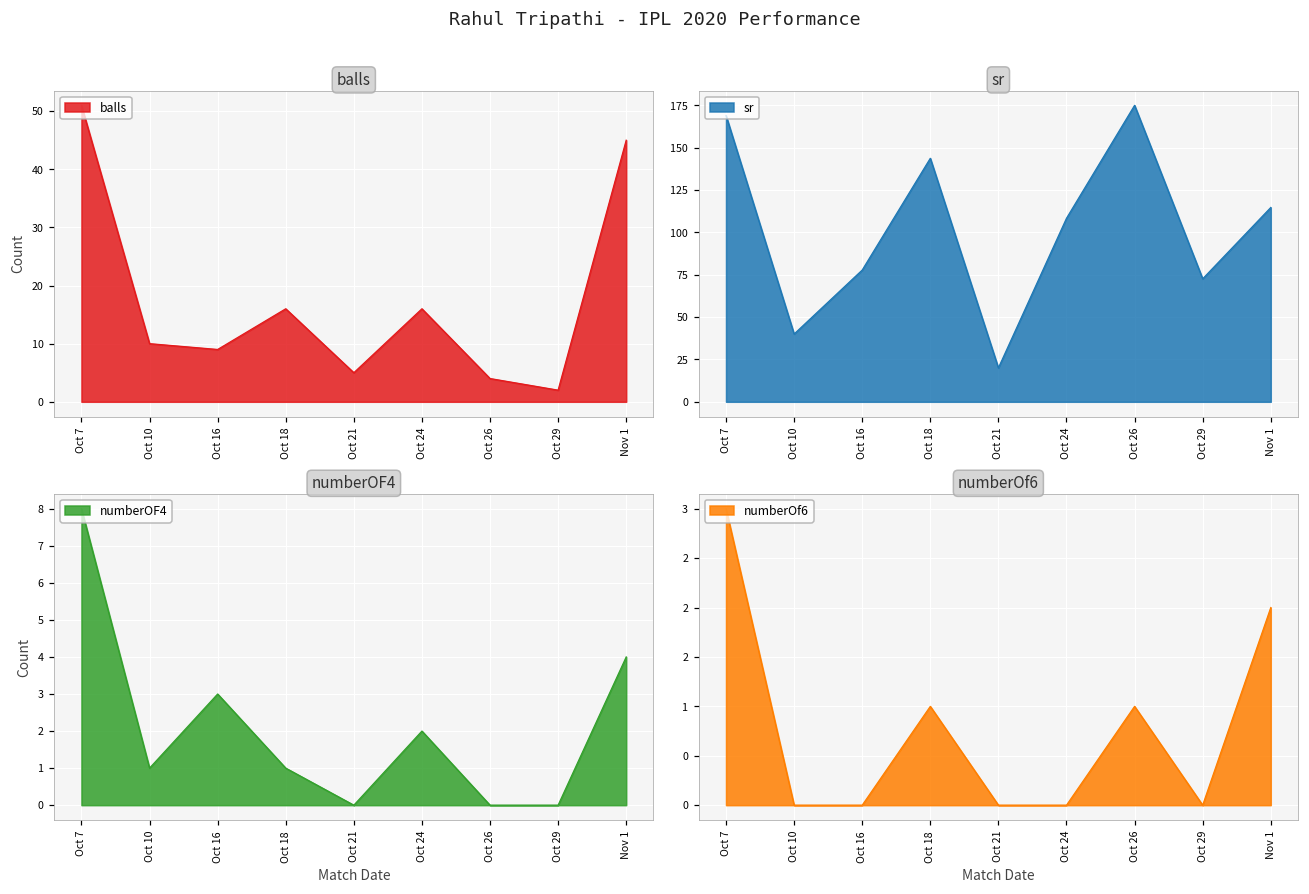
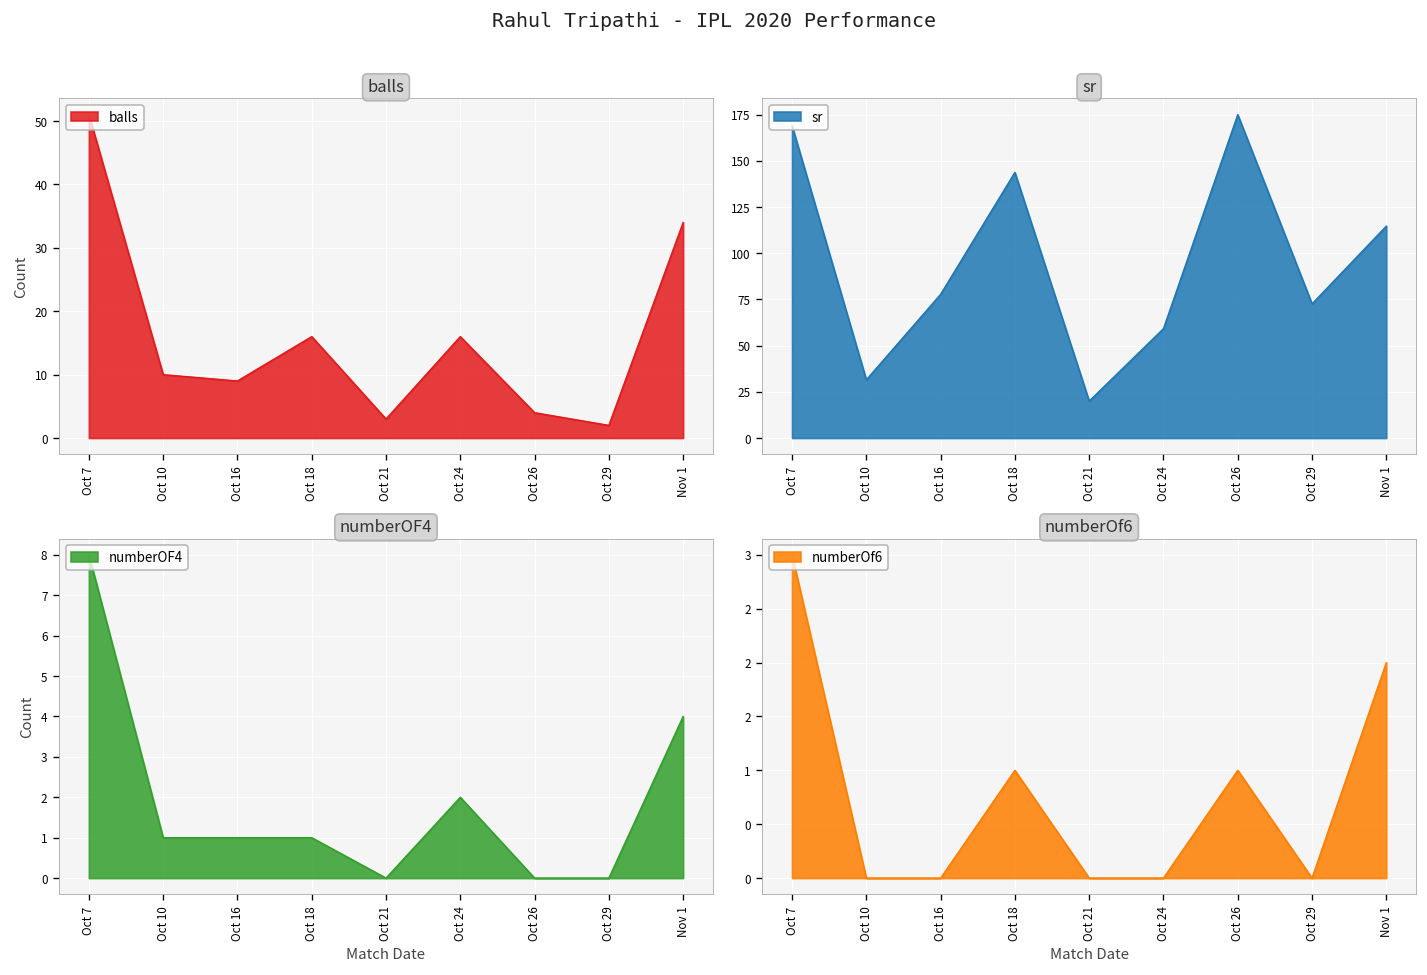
balls, Oct 21: 5 -> 3
balls, Nov 1: 45 -> 34
sr, Oct 10: 40 -> 32
sr, Oct 24: 108 -> 59
numberOF4, Oct 16: 3 -> 1
